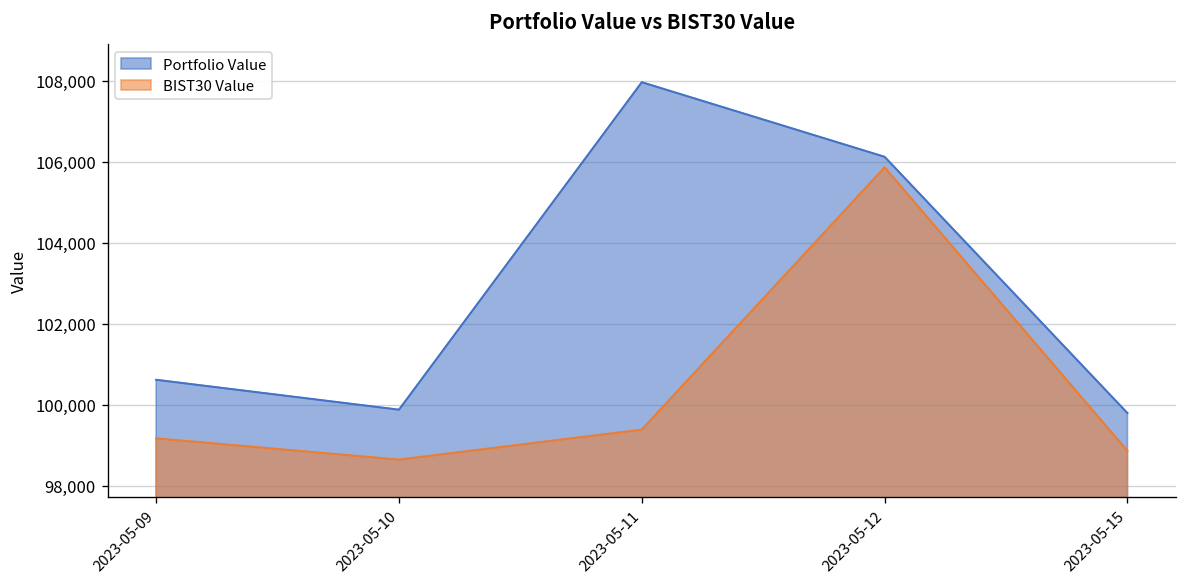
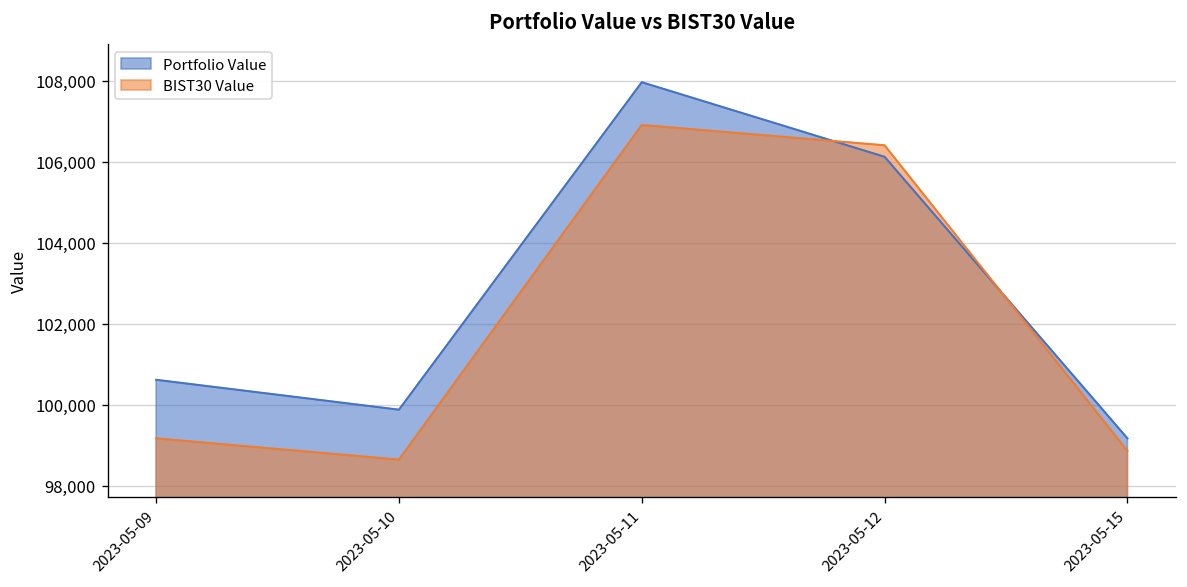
BIST30 Value, 2023-05-11: 99,400 -> 106,900
BIST30 Value, 2023-05-12: 105,900 -> 106,400
Portfolio Value, 2023-05-15: 99,800 -> 99,200
